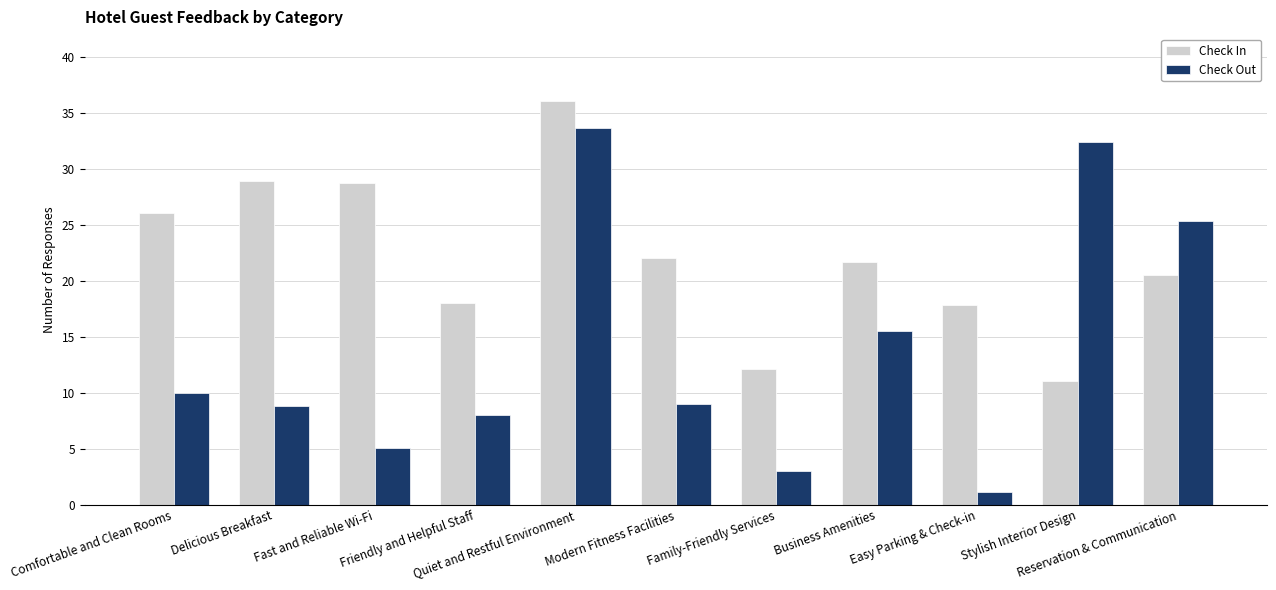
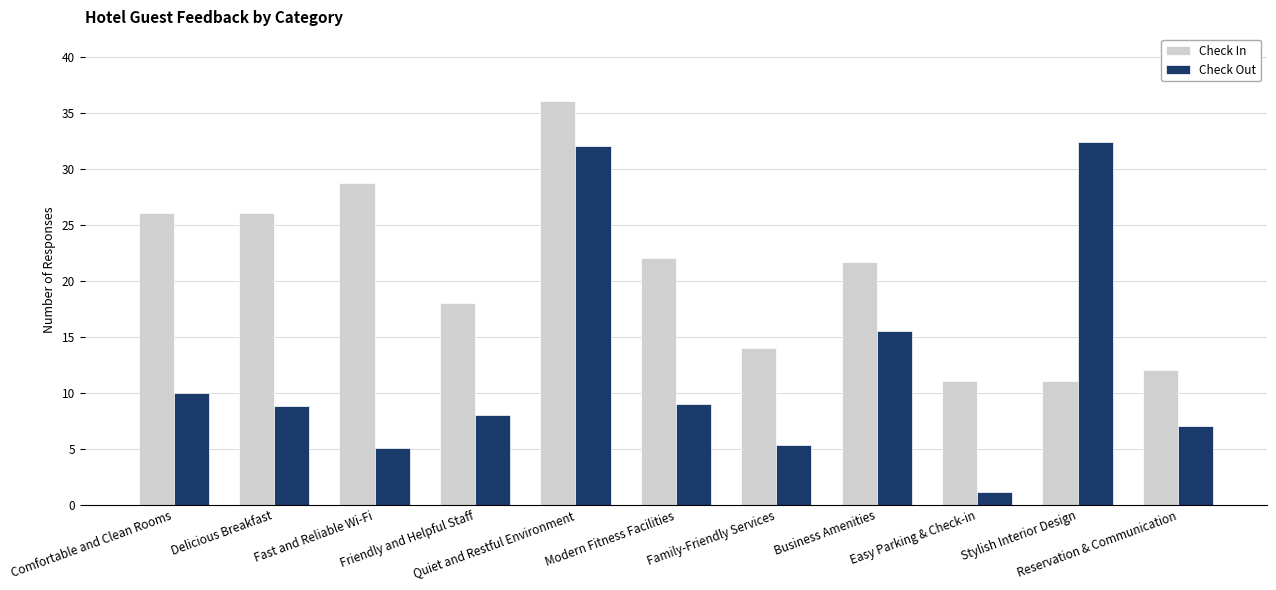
Check In, Delicious Breakfast: 28.9 -> 26.0
Check Out, Quiet and Restful Environment: 33.6 -> 32.0
Check In, Family-Friendly Services: 12.1 -> 14.0
Check Out, Family-Friendly Services: 3.0 -> 5.3
Check In, Easy Parking & Check-in: 17.8 -> 11.0
Check In, Reservation & Communication: 20.5 -> 12.0
Check Out, Reservation & Communication: 25.3 -> 7.0
